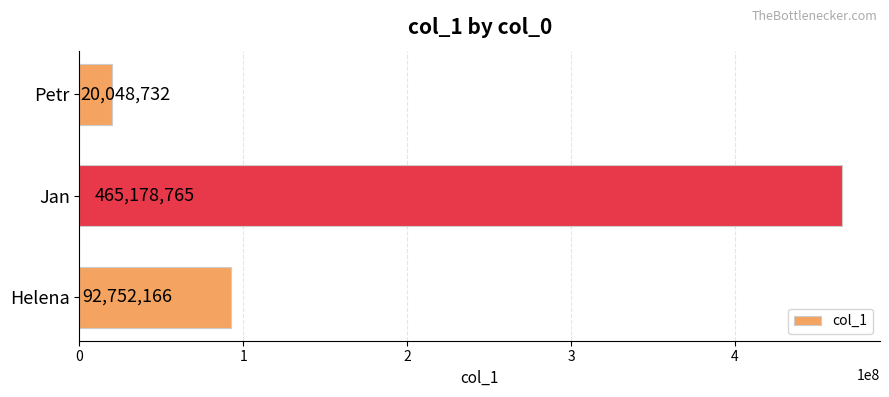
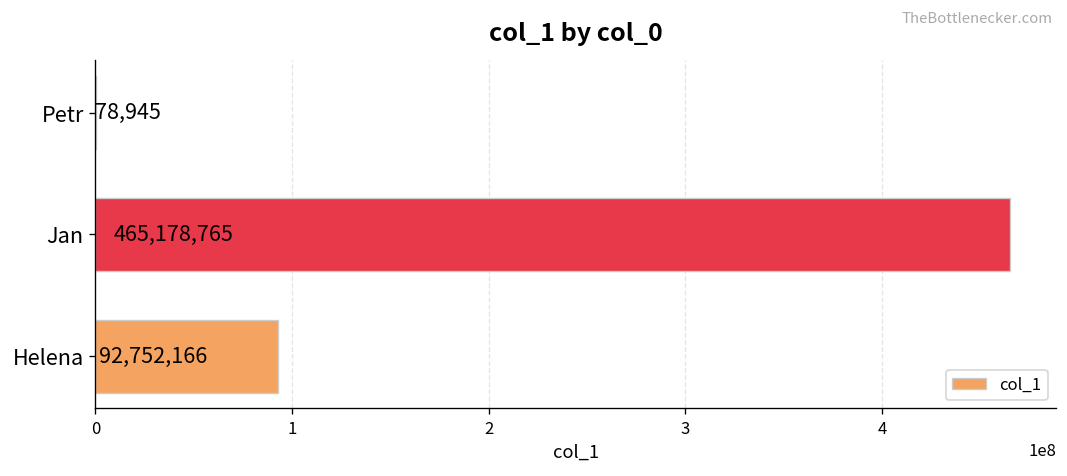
Petr: 20,048,732 -> 78,945
